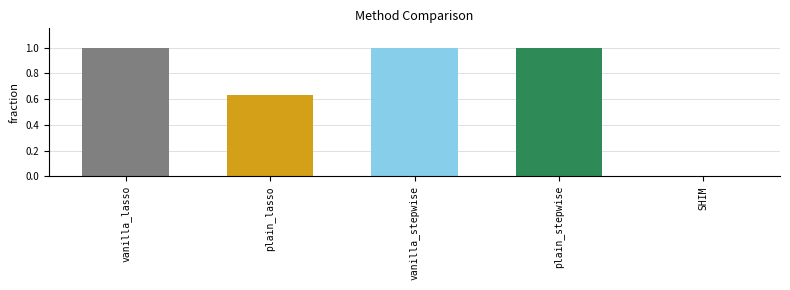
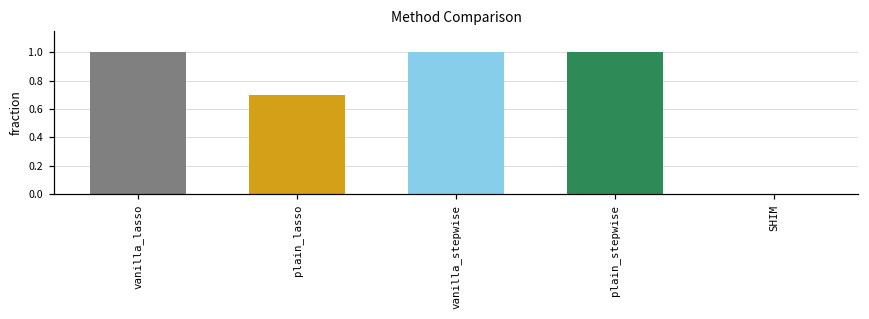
plain_lasso: 0.63 -> 0.70
